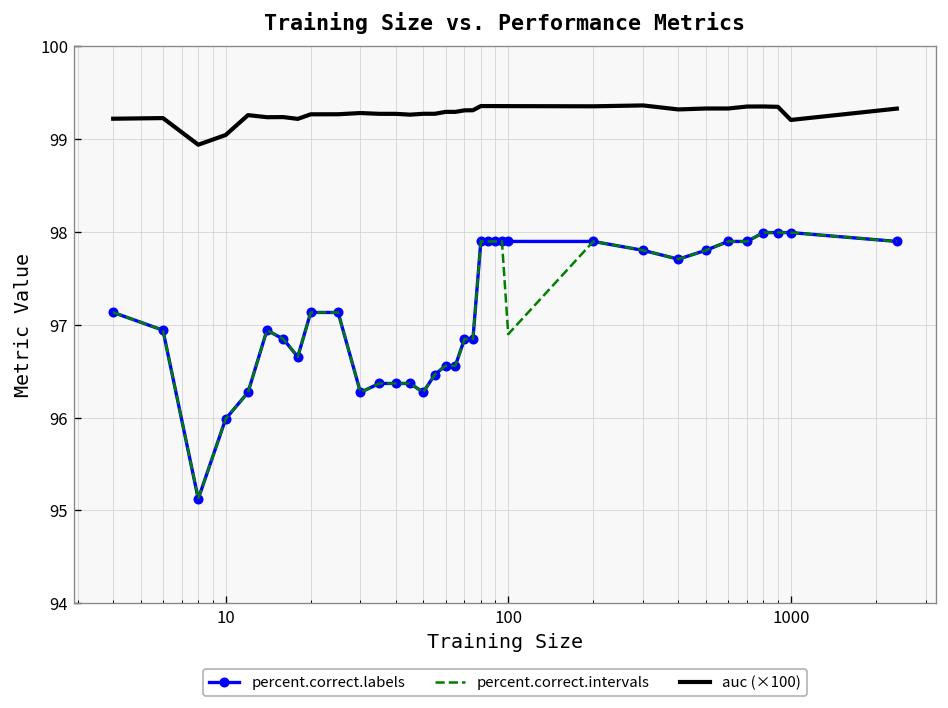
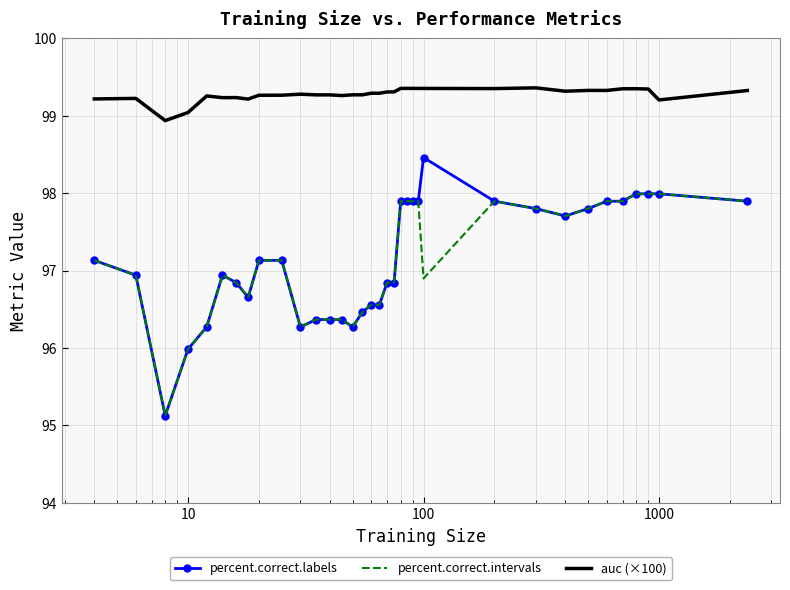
percent.correct.labels, 100: 97.9 -> 98.5
